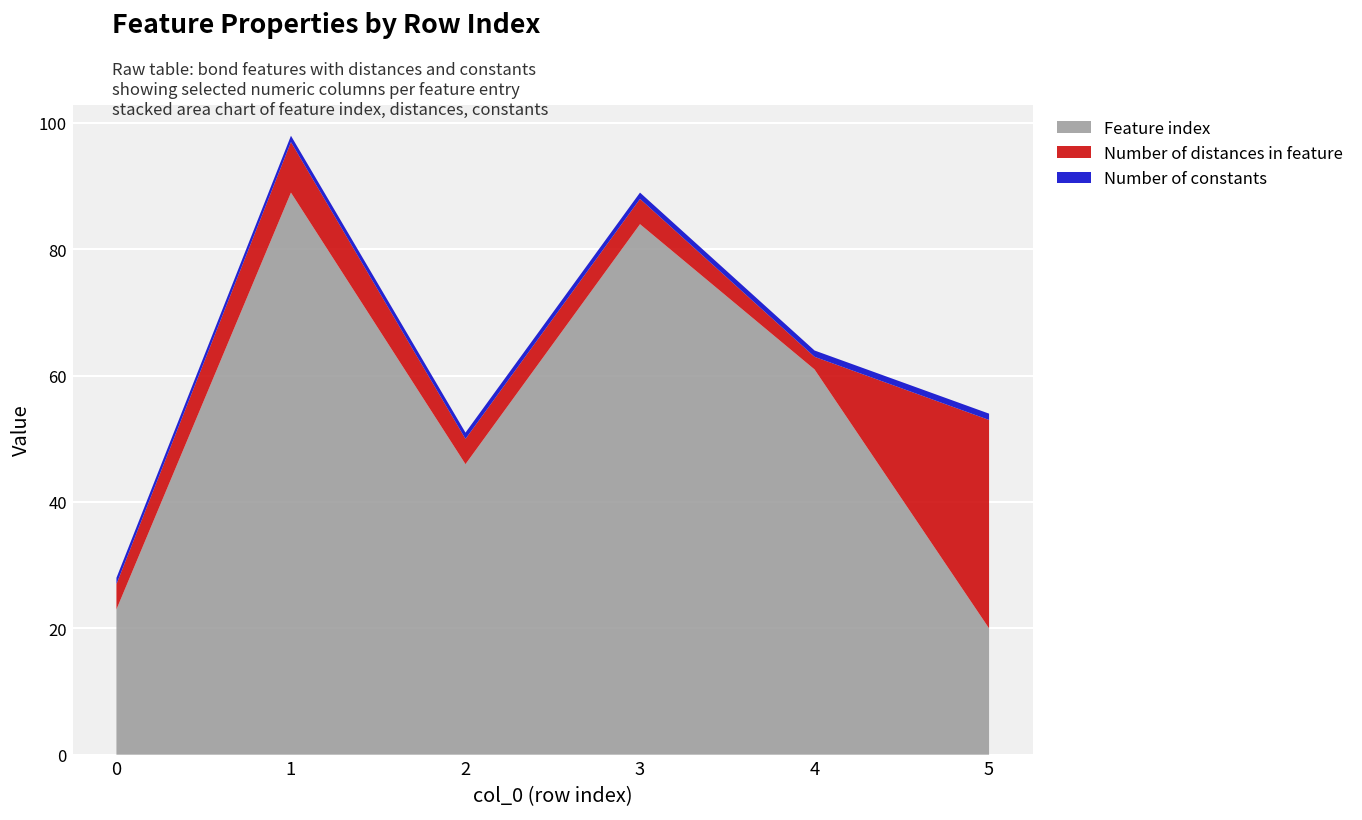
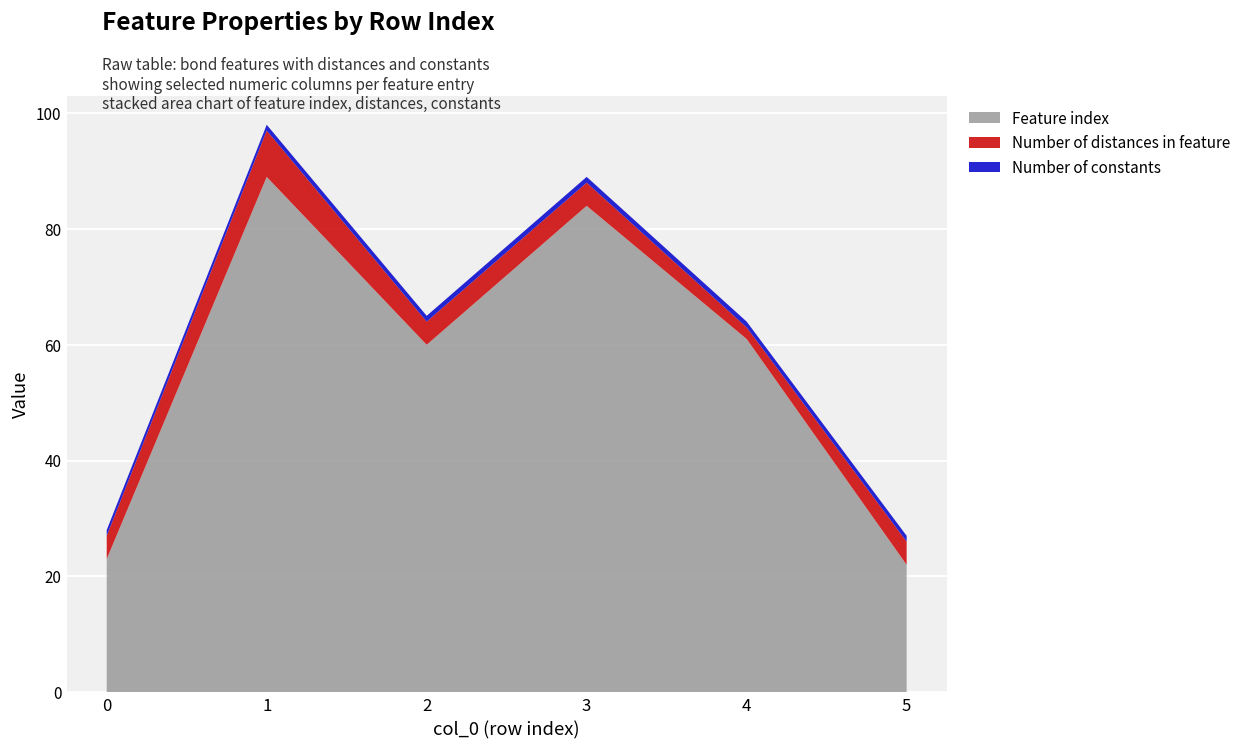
Feature index, 2: 46 -> 60
Feature index, 5: 20 -> 22
Number of distances in feature, 5: 33 -> 4
